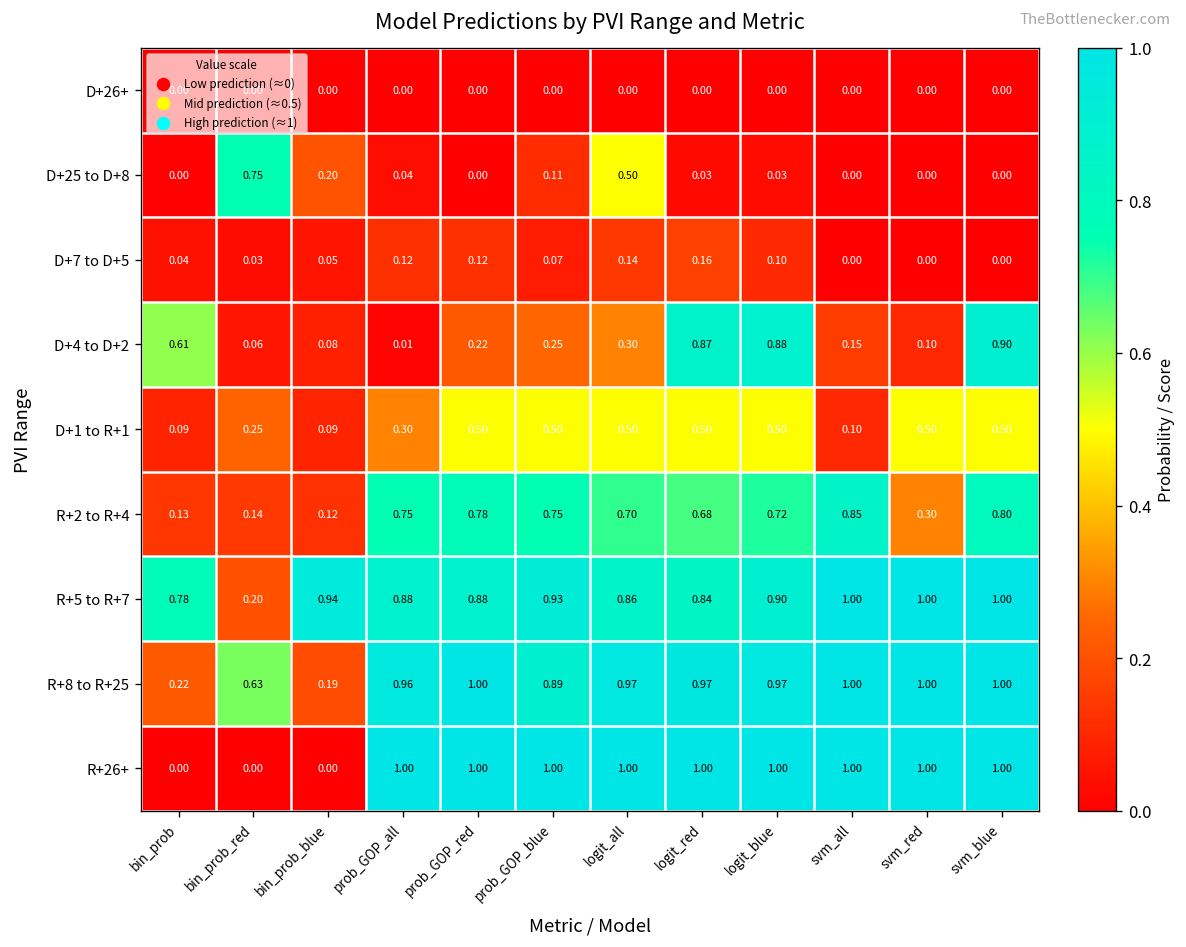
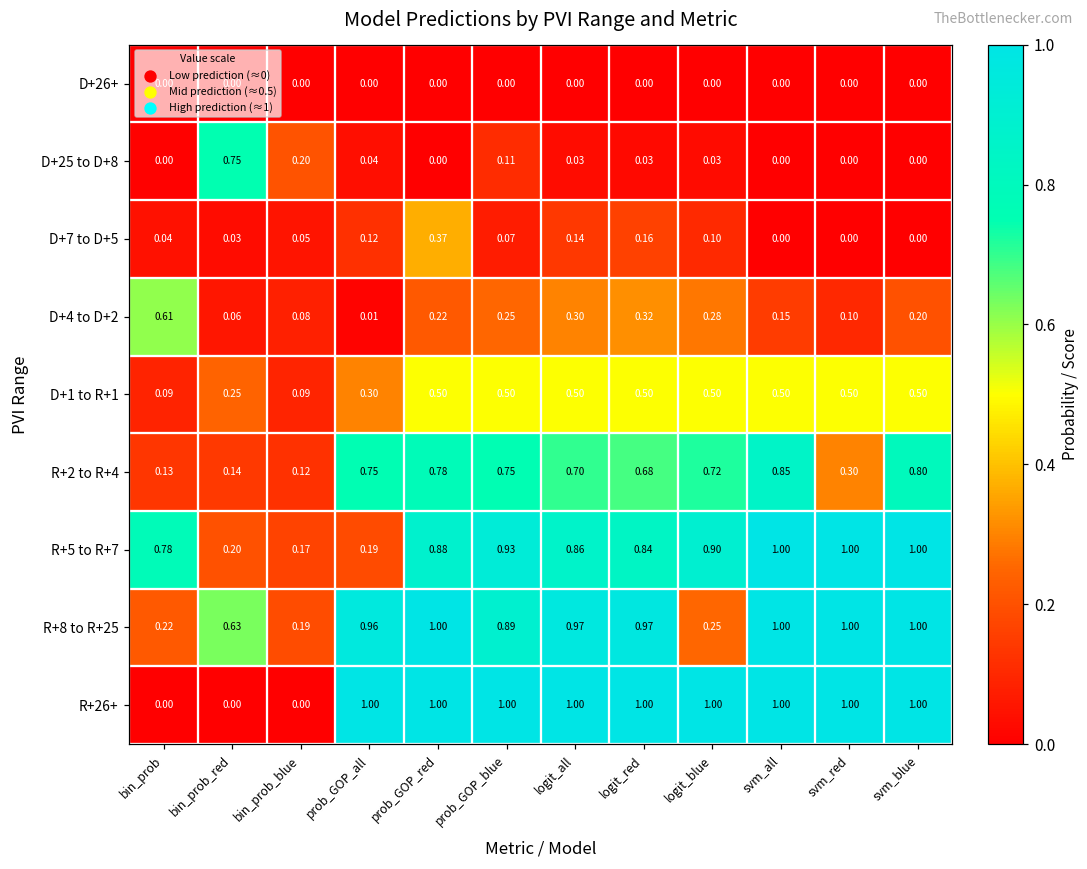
D+25 to D+8, logit_all: 0.50 -> 0.03
D+7 to D+5, prob_GOP_red: 0.12 -> 0.37
D+4 to D+2, logit_red: 0.87 -> 0.32
D+4 to D+2, logit_blue: 0.88 -> 0.28
D+4 to D+2, svm_blue: 0.90 -> 0.20
D+1 to R+1, svm_all: 0.10 -> 0.50
R+5 to R+7, bin_prob_blue: 0.94 -> 0.17
R+5 to R+7, prob_GOP_all: 0.88 -> 0.19
R+8 to R+25, logit_blue: 0.97 -> 0.25
